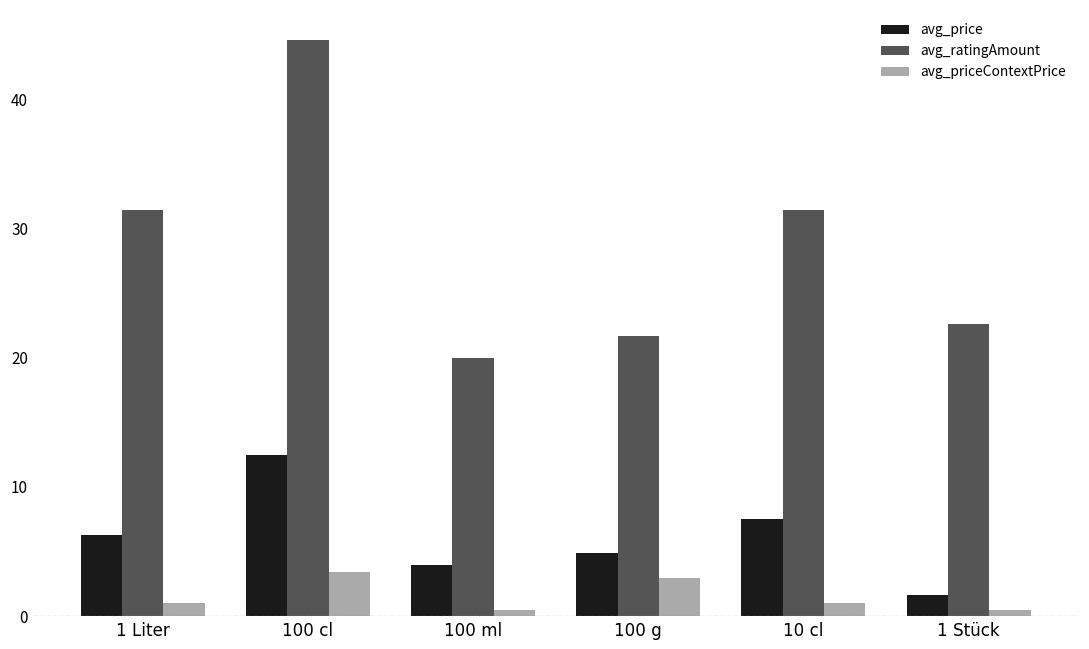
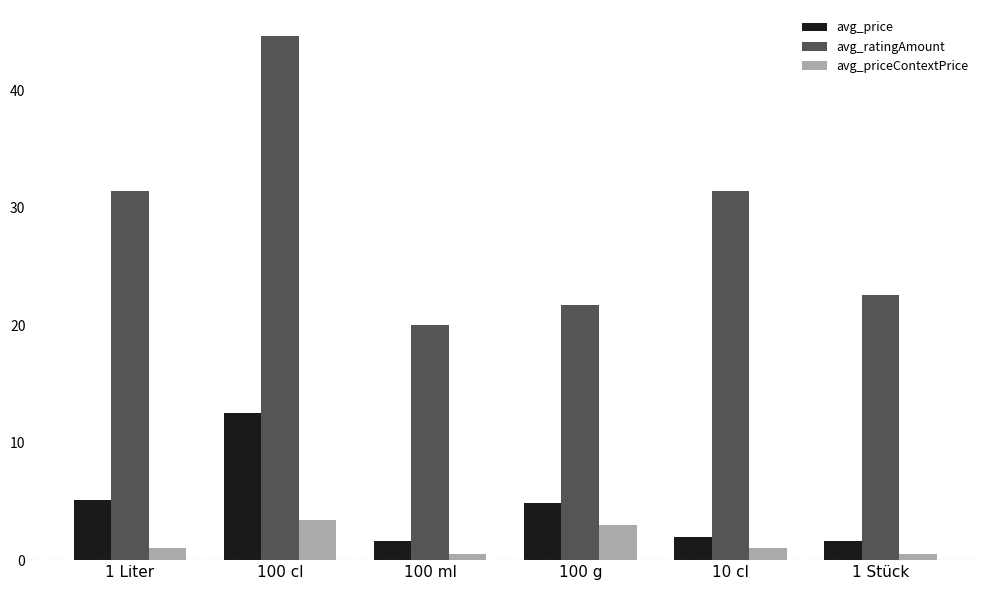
avg_price, 1 Liter: 6.3 -> 5.1
avg_price, 100 ml: 4.0 -> 1.7
avg_price, 10 cl: 7.5 -> 2.0
